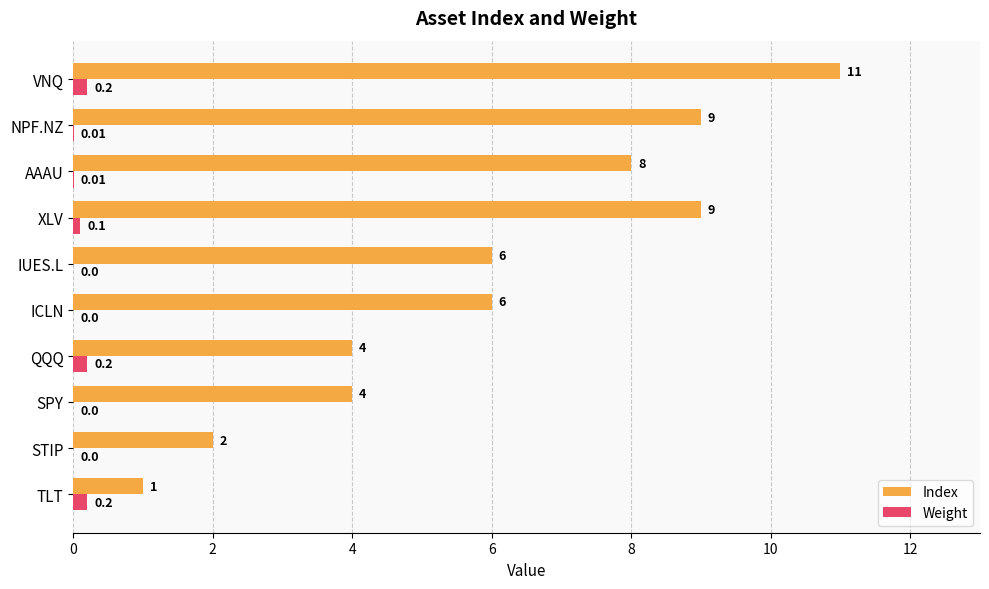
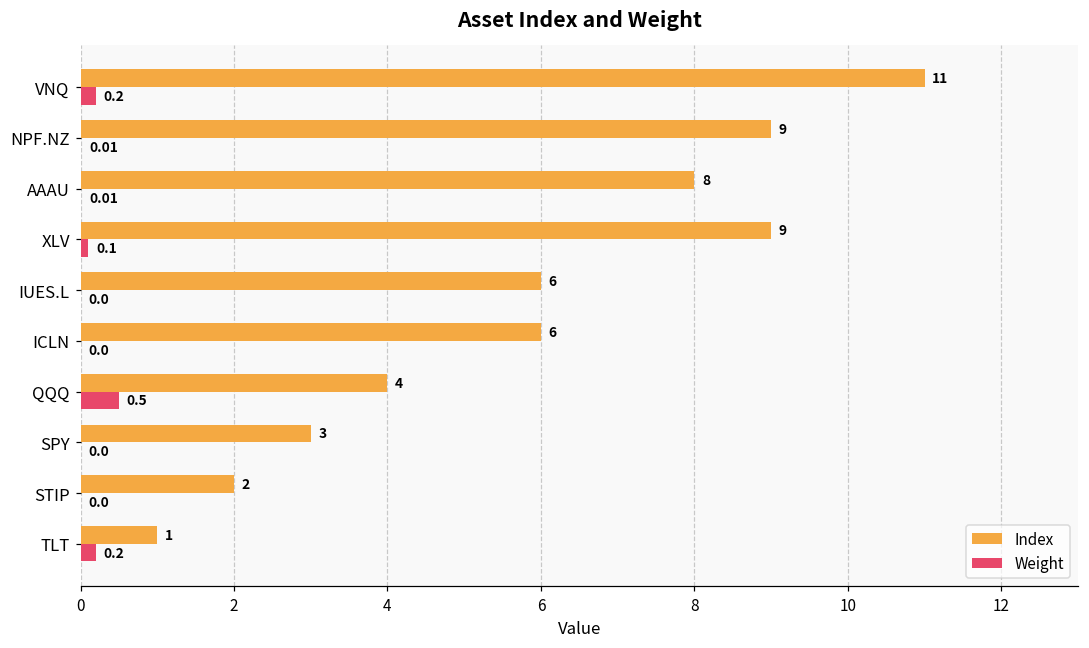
Weight, QQQ: 0.2 -> 0.5
Index, SPY: 4 -> 3
